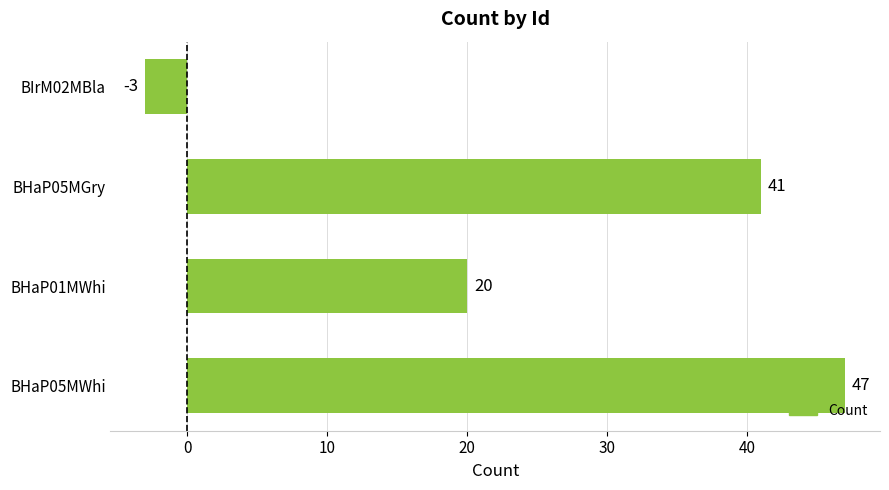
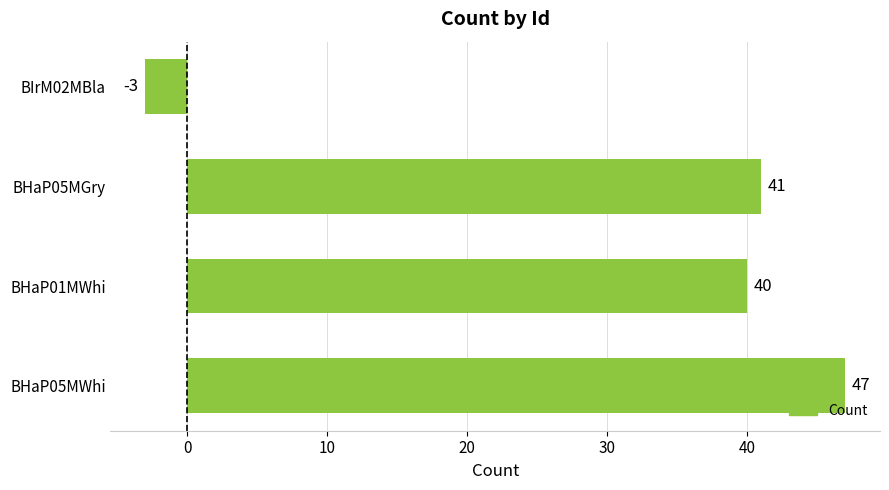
BHaP01MWhi: 20 -> 40
